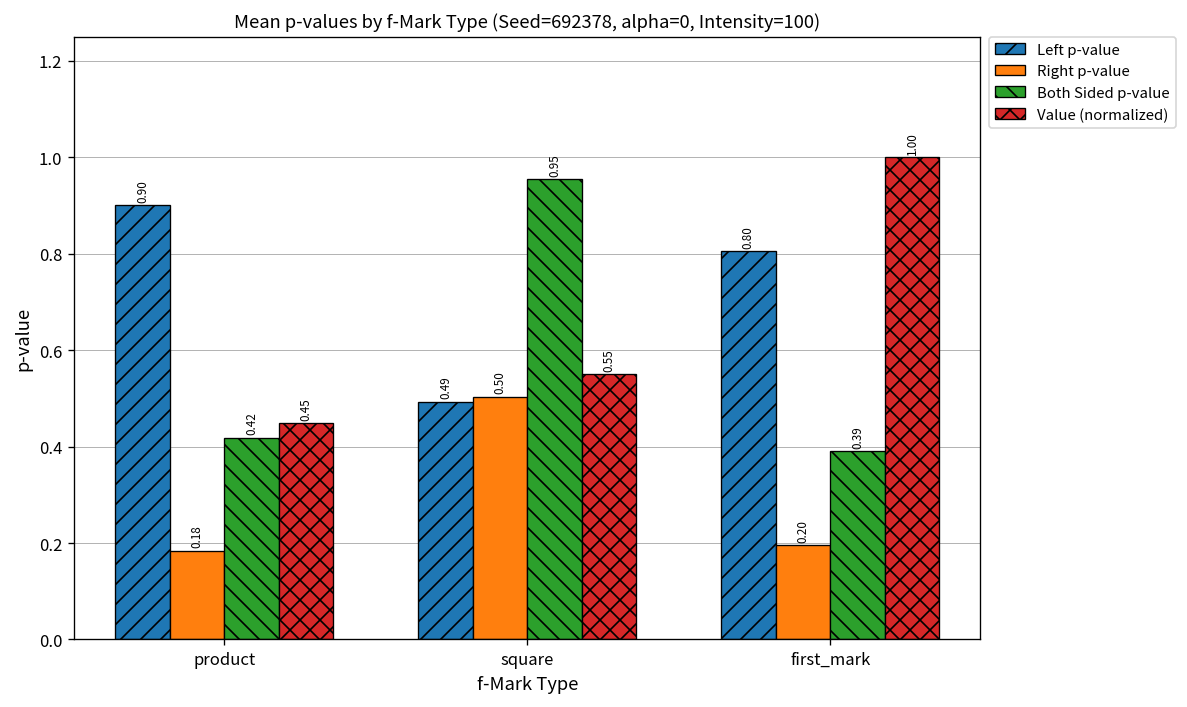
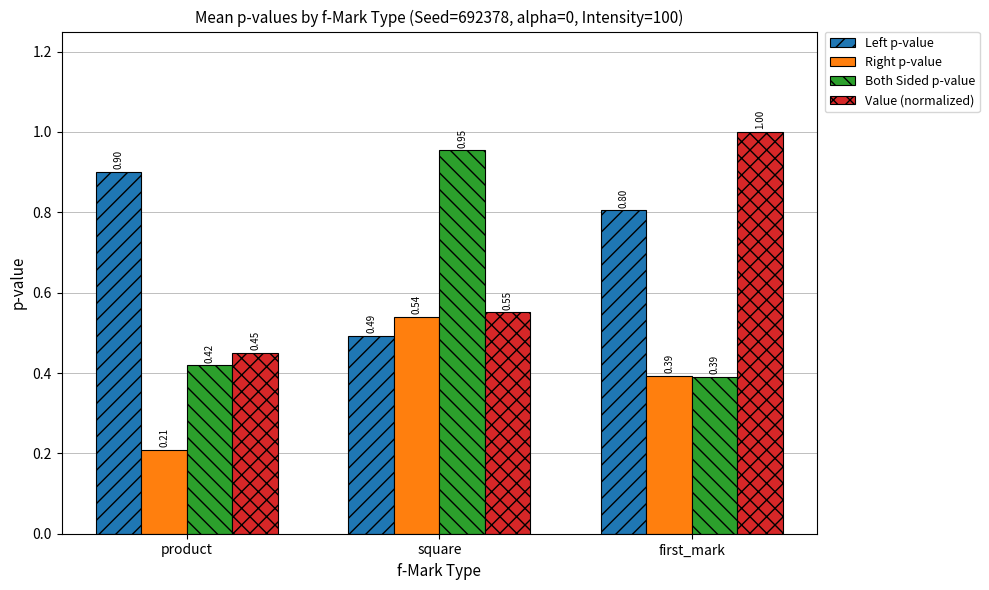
Right p-value, product: 0.18 -> 0.21
Right p-value, square: 0.50 -> 0.54
Right p-value, first_mark: 0.20 -> 0.39
